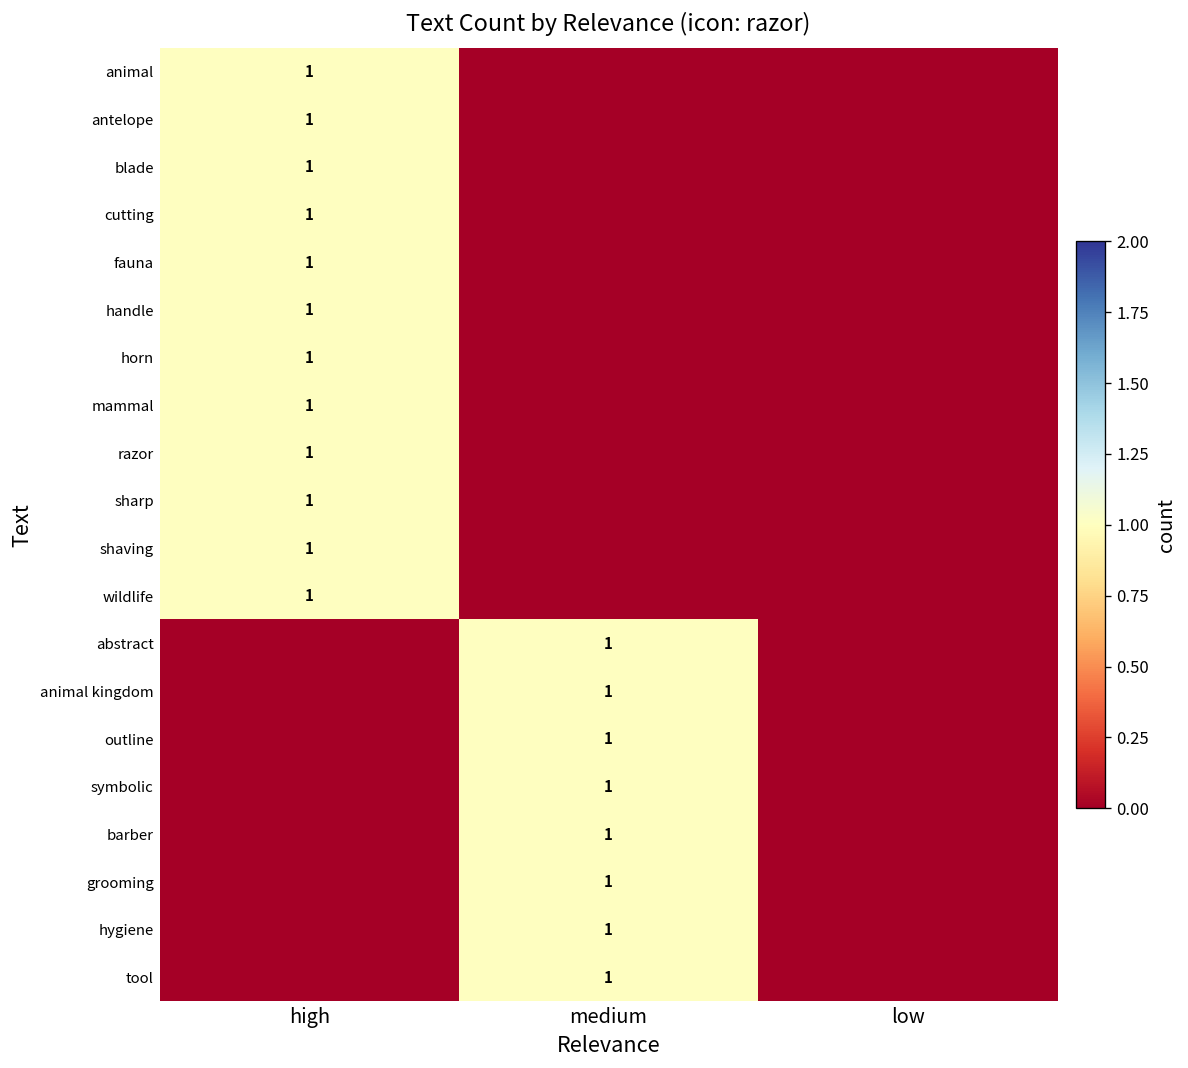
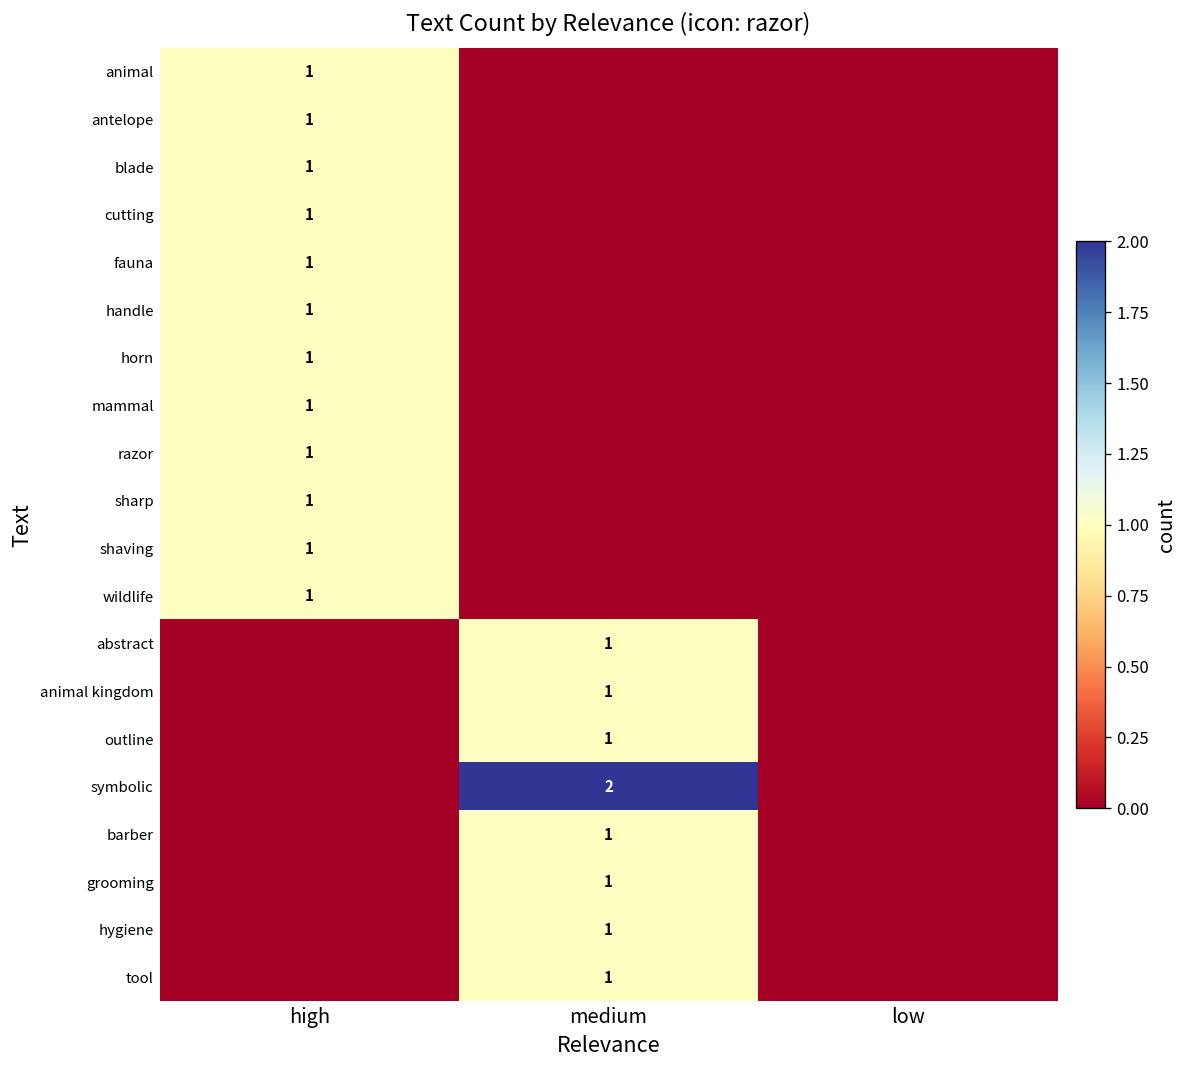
symbolic, medium: 1 -> 2
